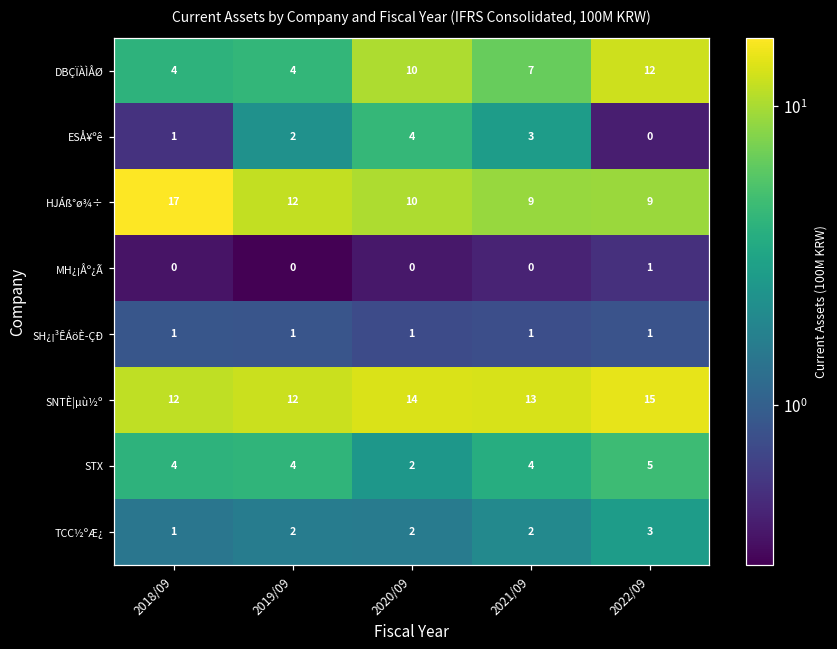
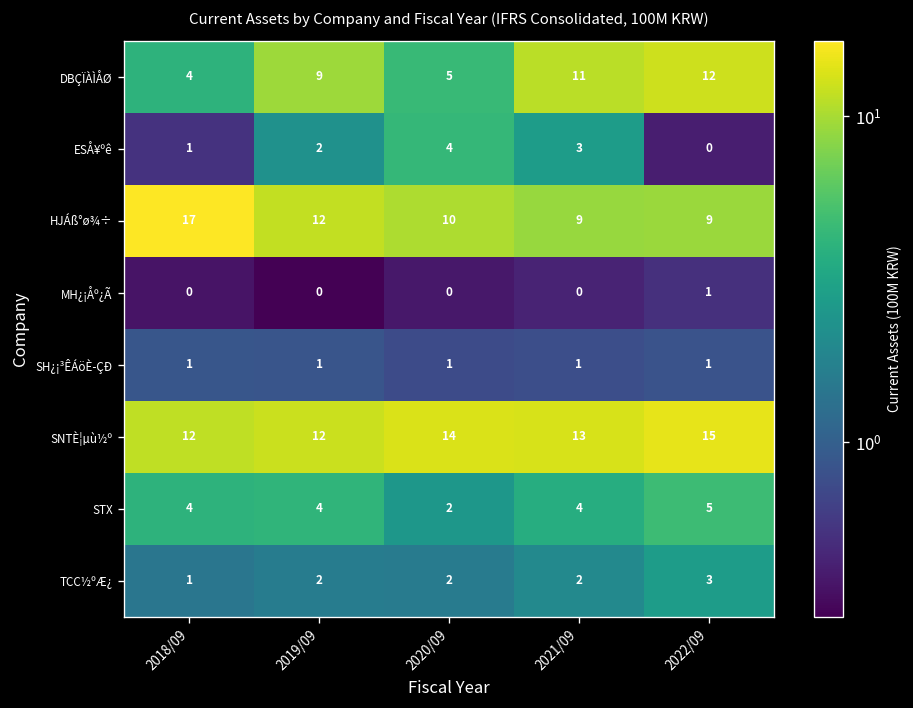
DBÇÏÀÌÅØ, 2019/09: 4 -> 9
DBÇÏÀÌÅØ, 2020/09: 10 -> 5
DBÇÏÀÌÅØ, 2021/09: 7 -> 11
